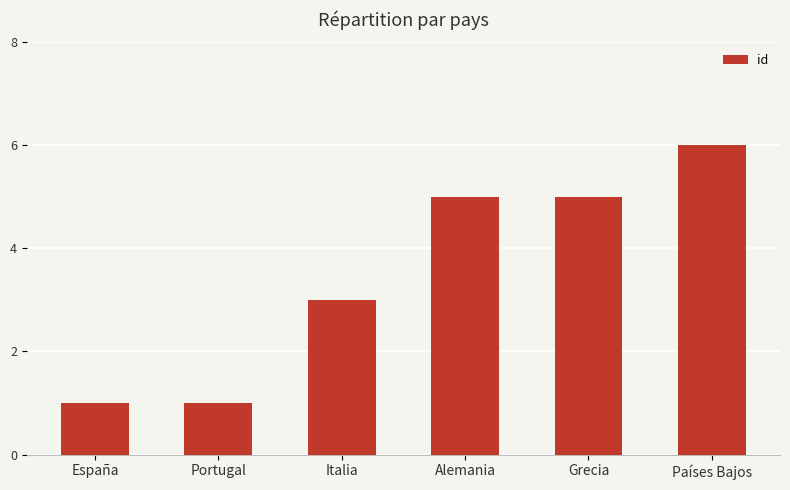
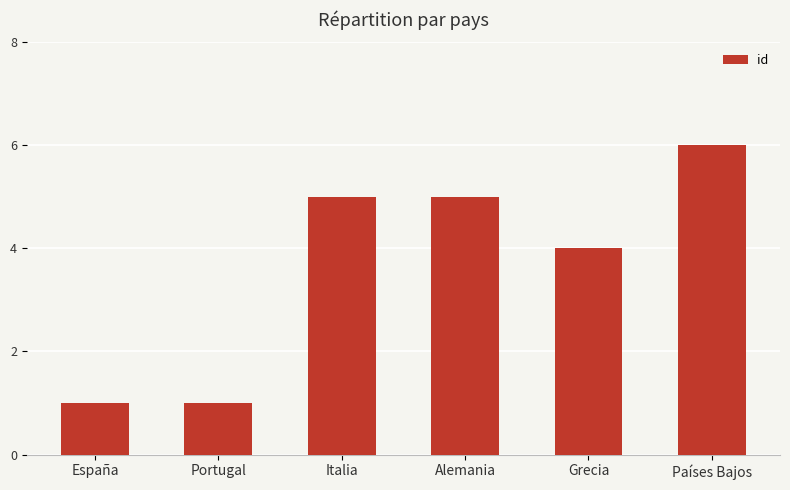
Italia: 3 -> 5
Grecia: 5 -> 4
